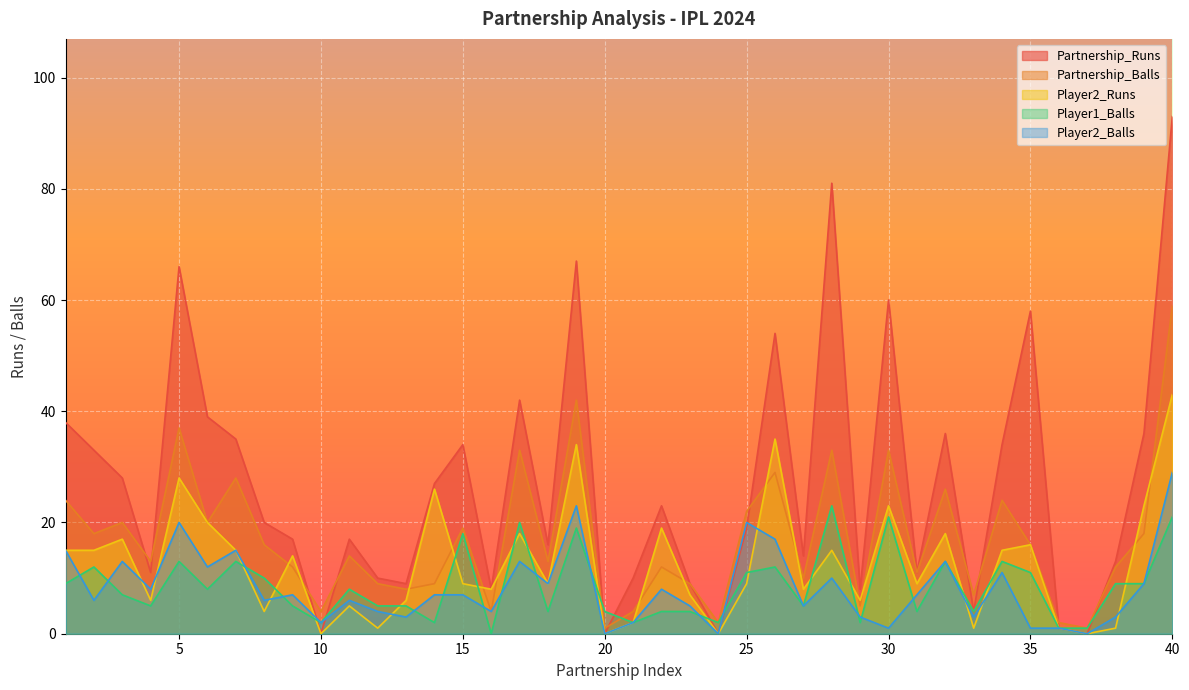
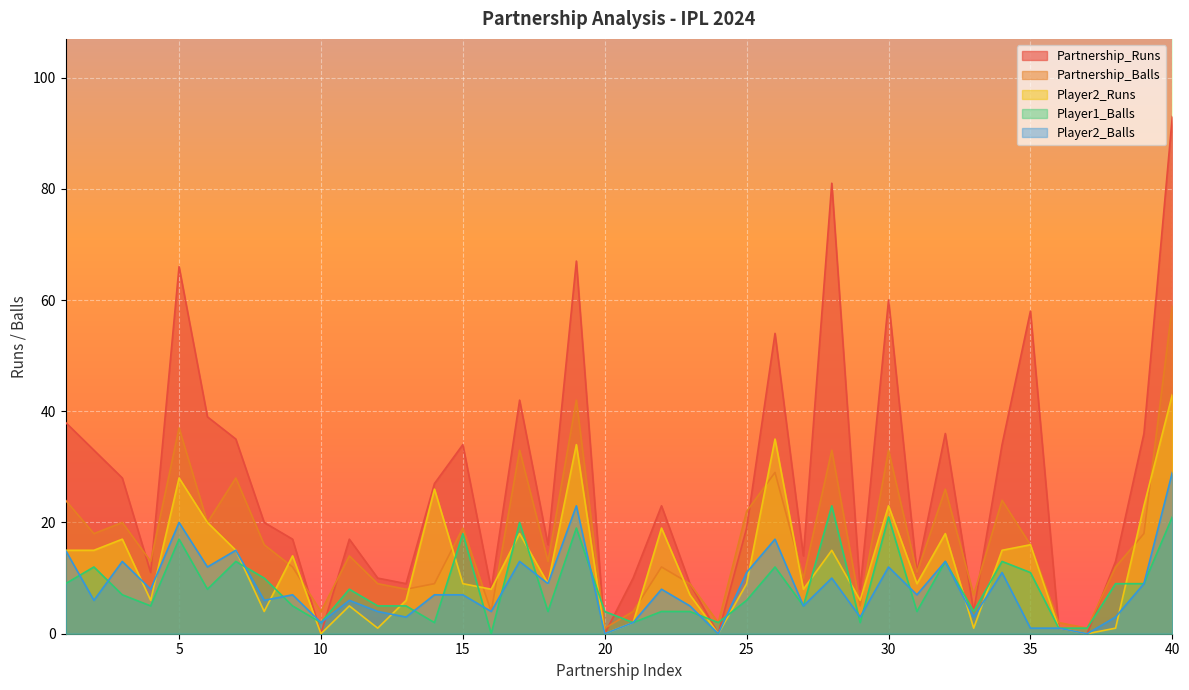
Player1_Balls, 5: 13 -> 17
Player1_Balls, 25: 11 -> 6
Player2_Balls, 25: 20 -> 11
Player2_Balls, 30: 1 -> 12
